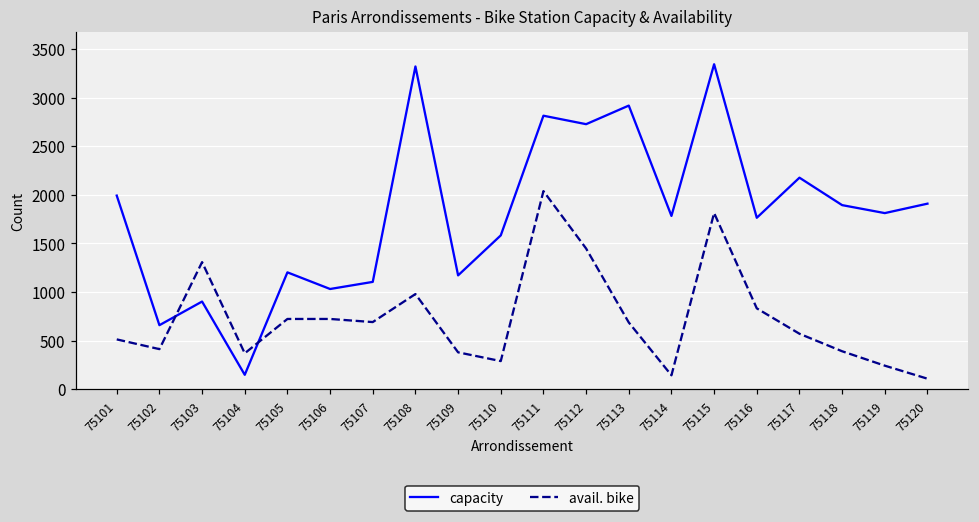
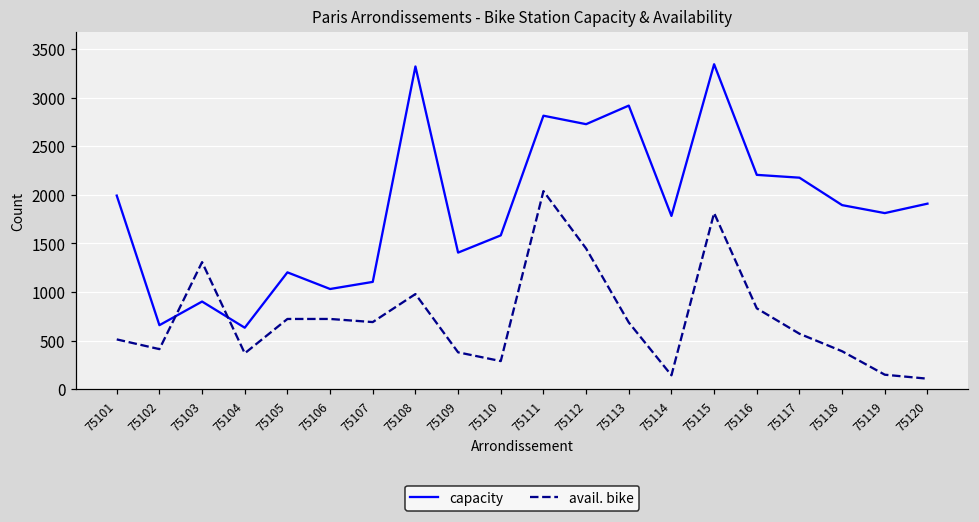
capacity, 75104: 200 -> 600
capacity, 75109: 1200 -> 1400
capacity, 75116: 1800 -> 2200
avail. bike, 75119: 240 -> 150
